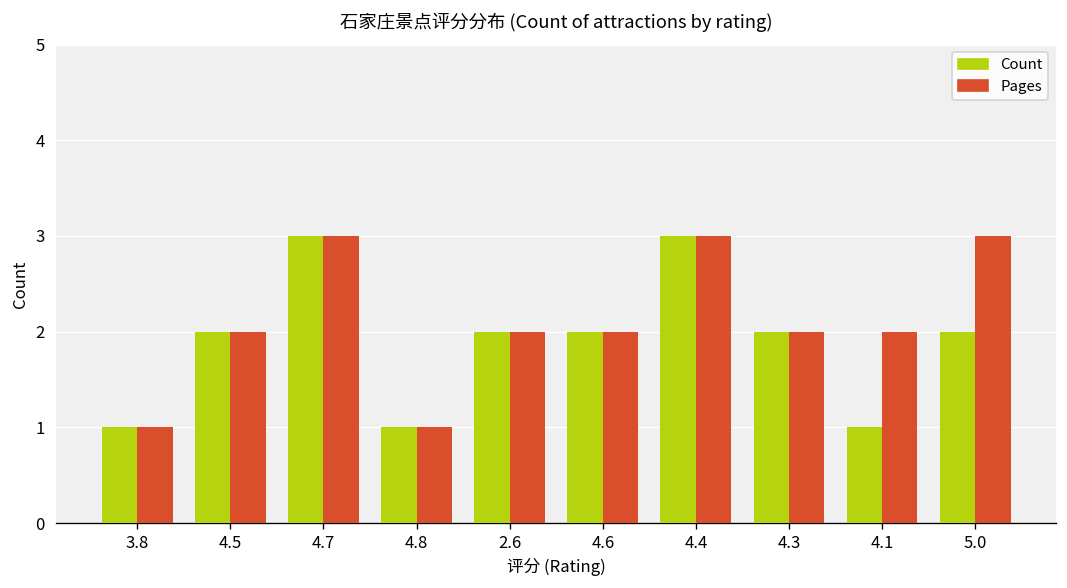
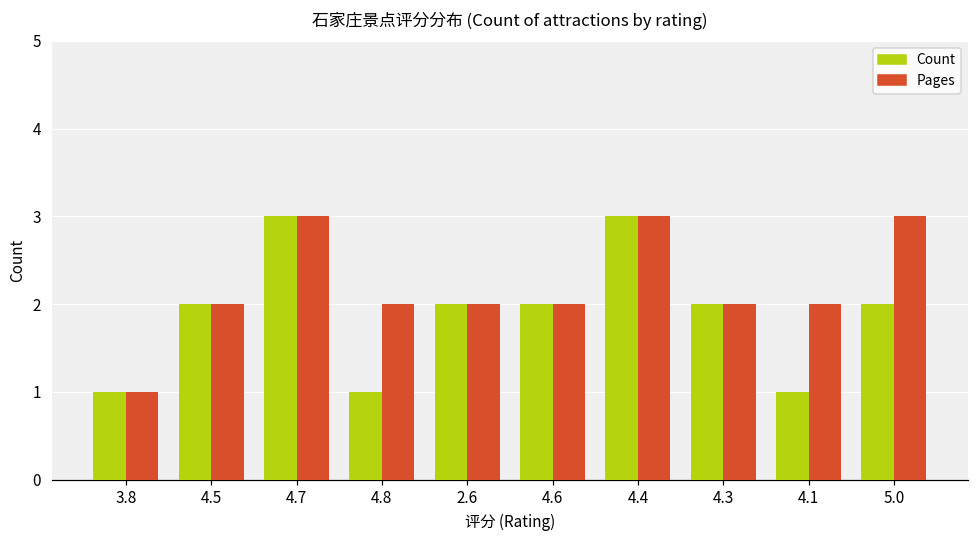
Pages, 4.8: 1 -> 2
